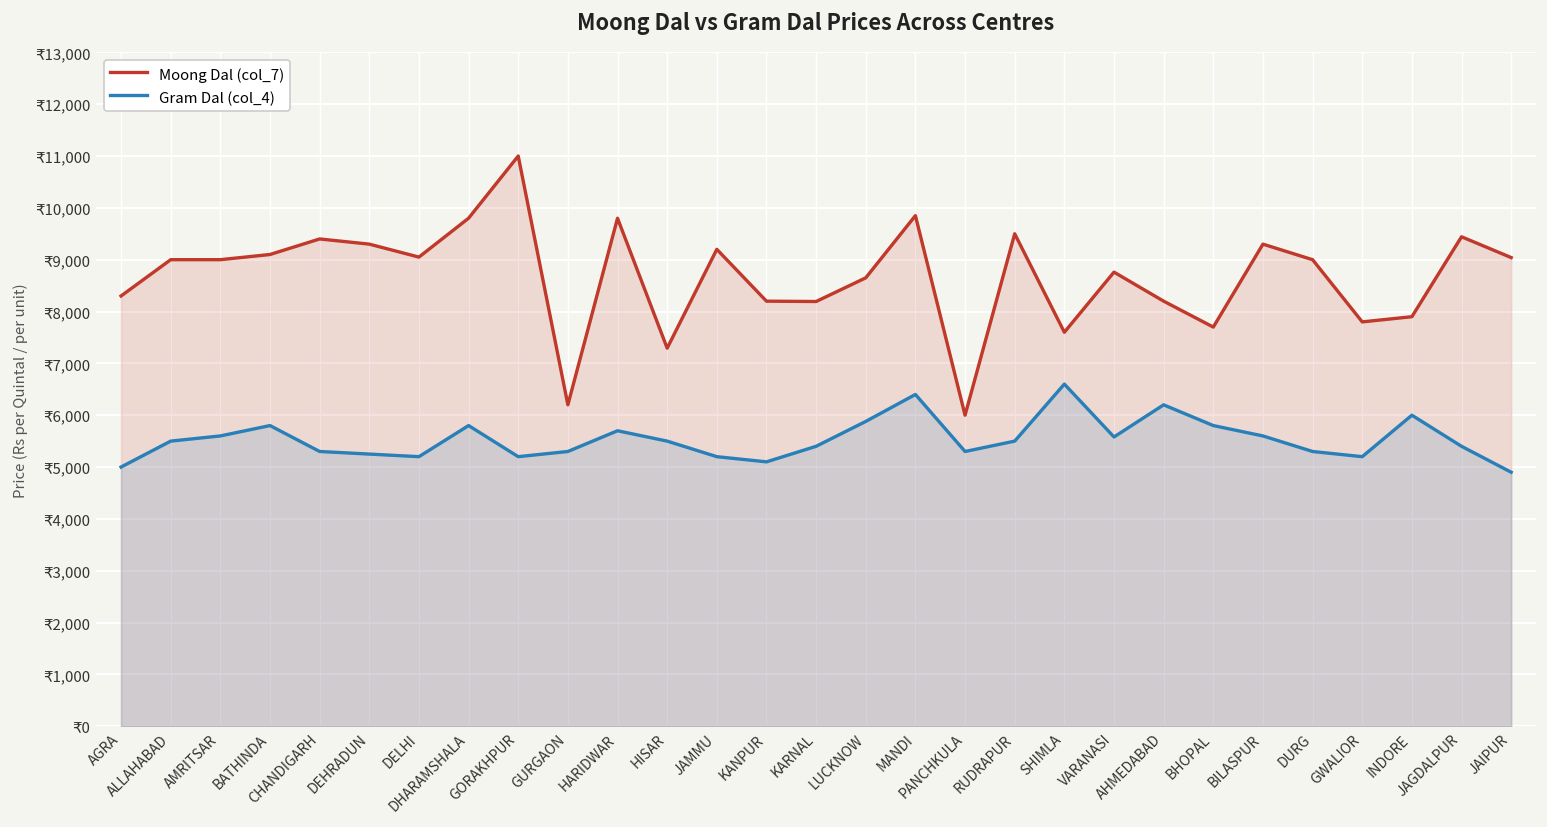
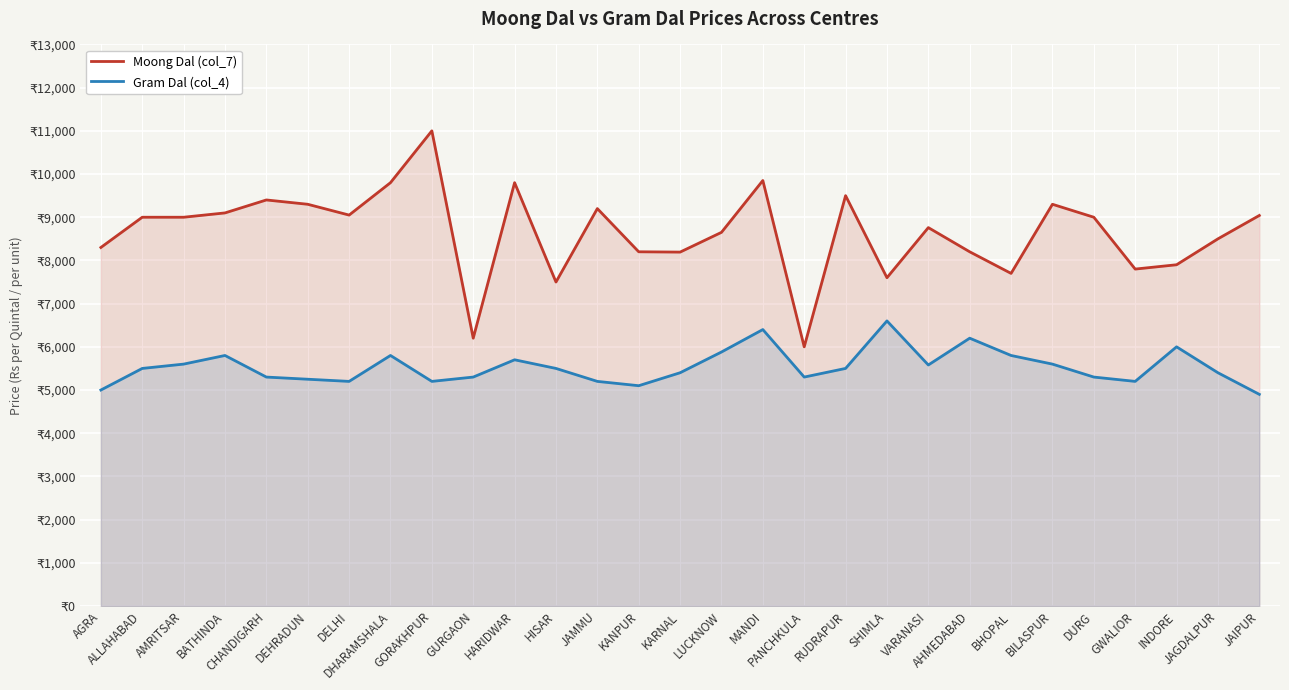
Moong Dal (col_7), HISAR: ₹7,300 -> ₹7,500
Moong Dal (col_7), JAGDALPUR: ₹9,400 -> ₹8,500
